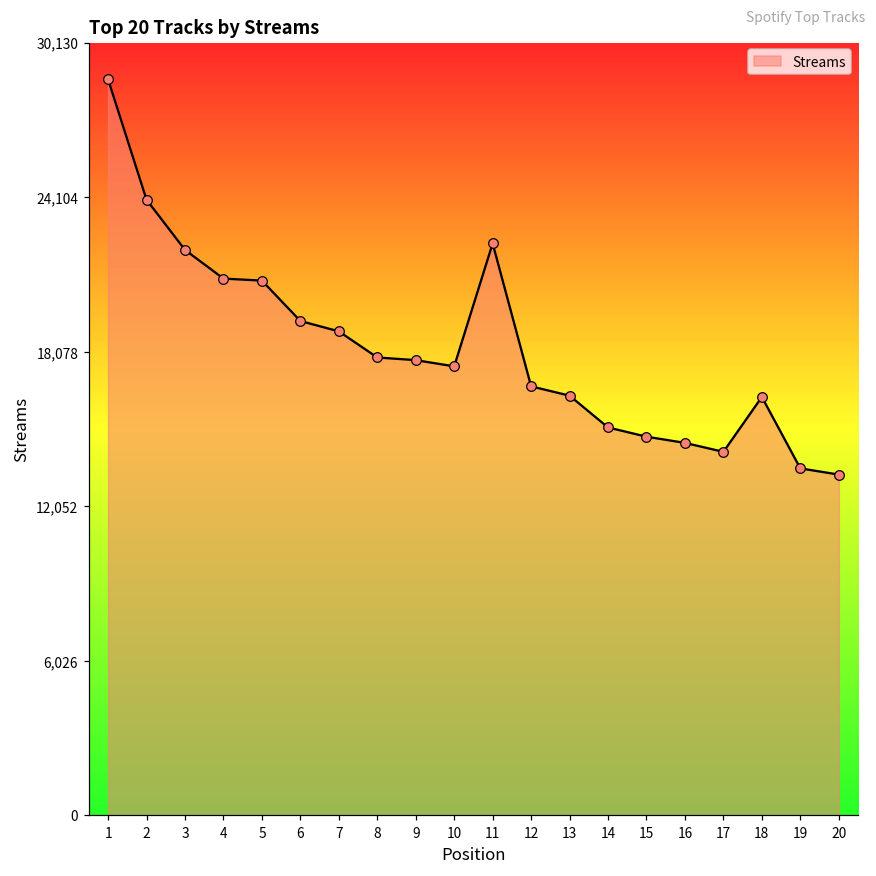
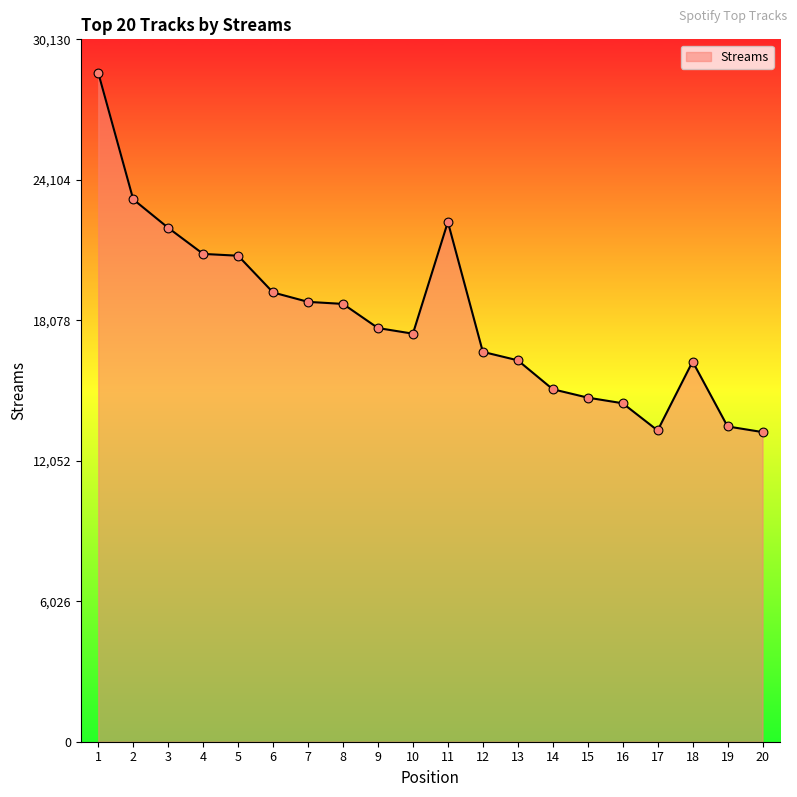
2: 24,000 -> 23,300
8: 17,900 -> 18,800
17: 14,200 -> 13,400
